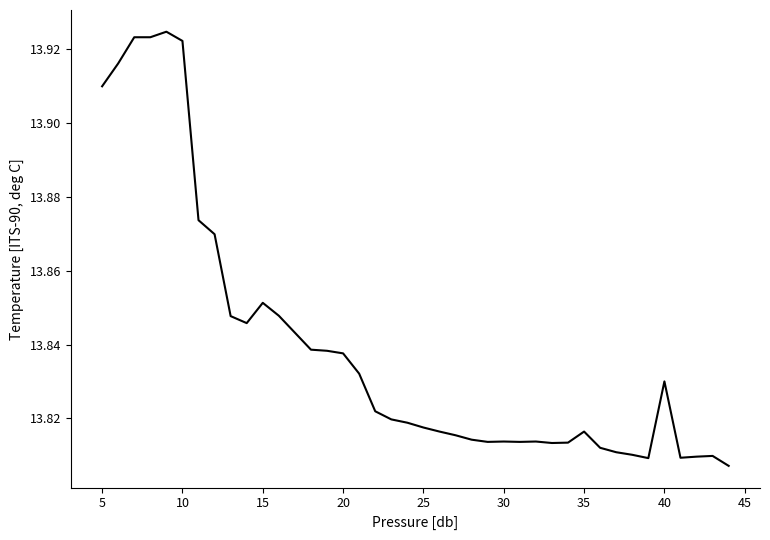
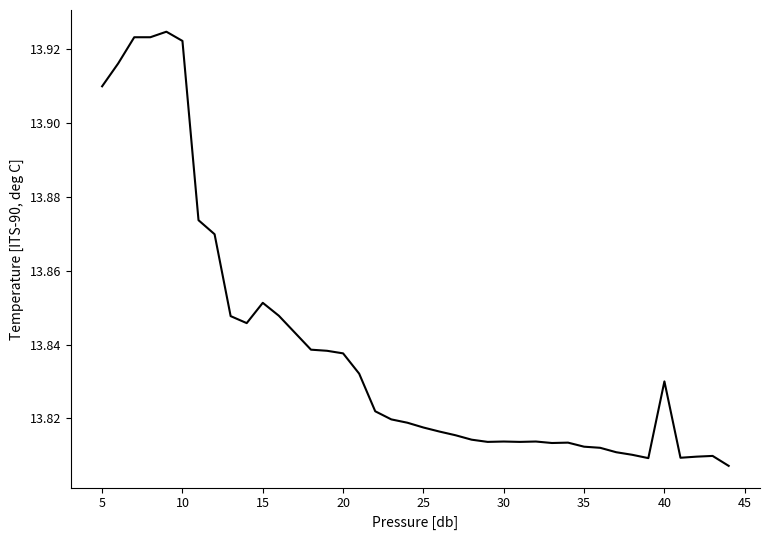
35: 13.816 -> 13.812
